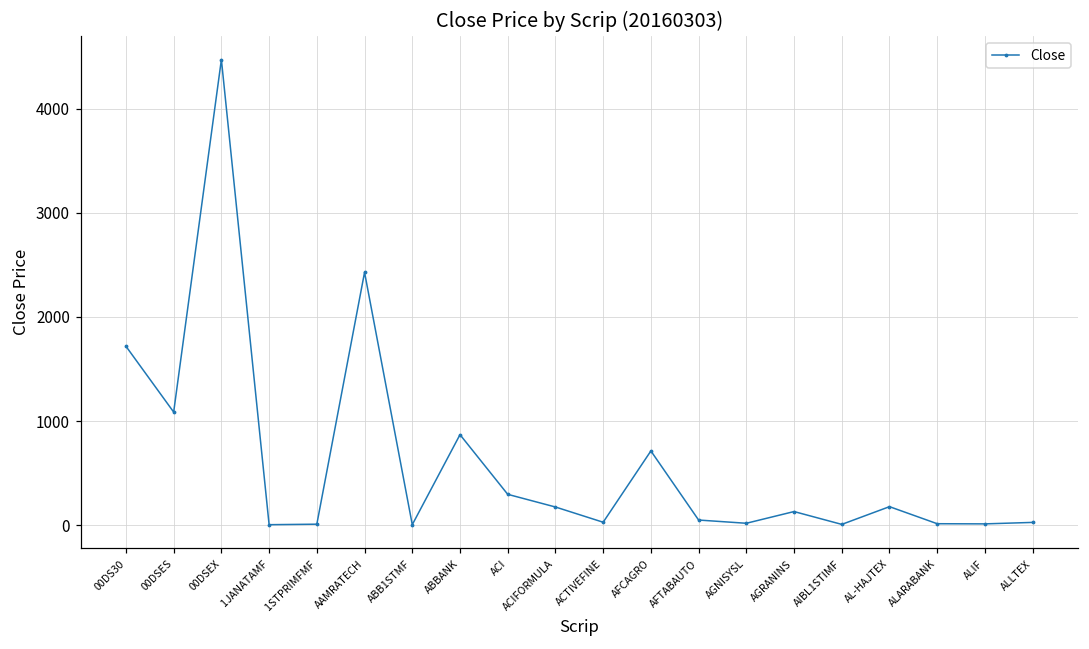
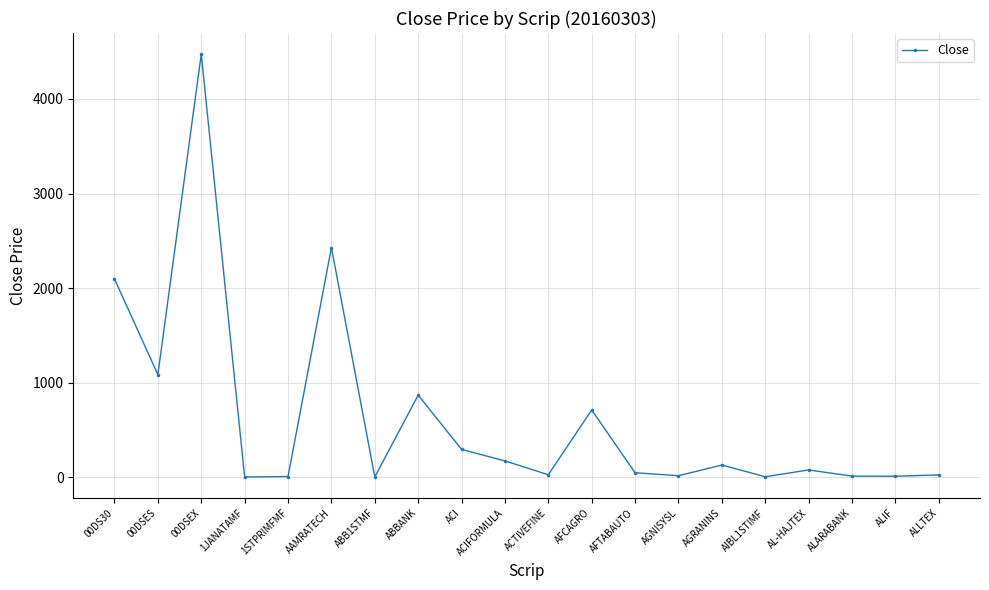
00DS30: 1700 -> 2100
AL-HAJTEX: 200 -> 100
